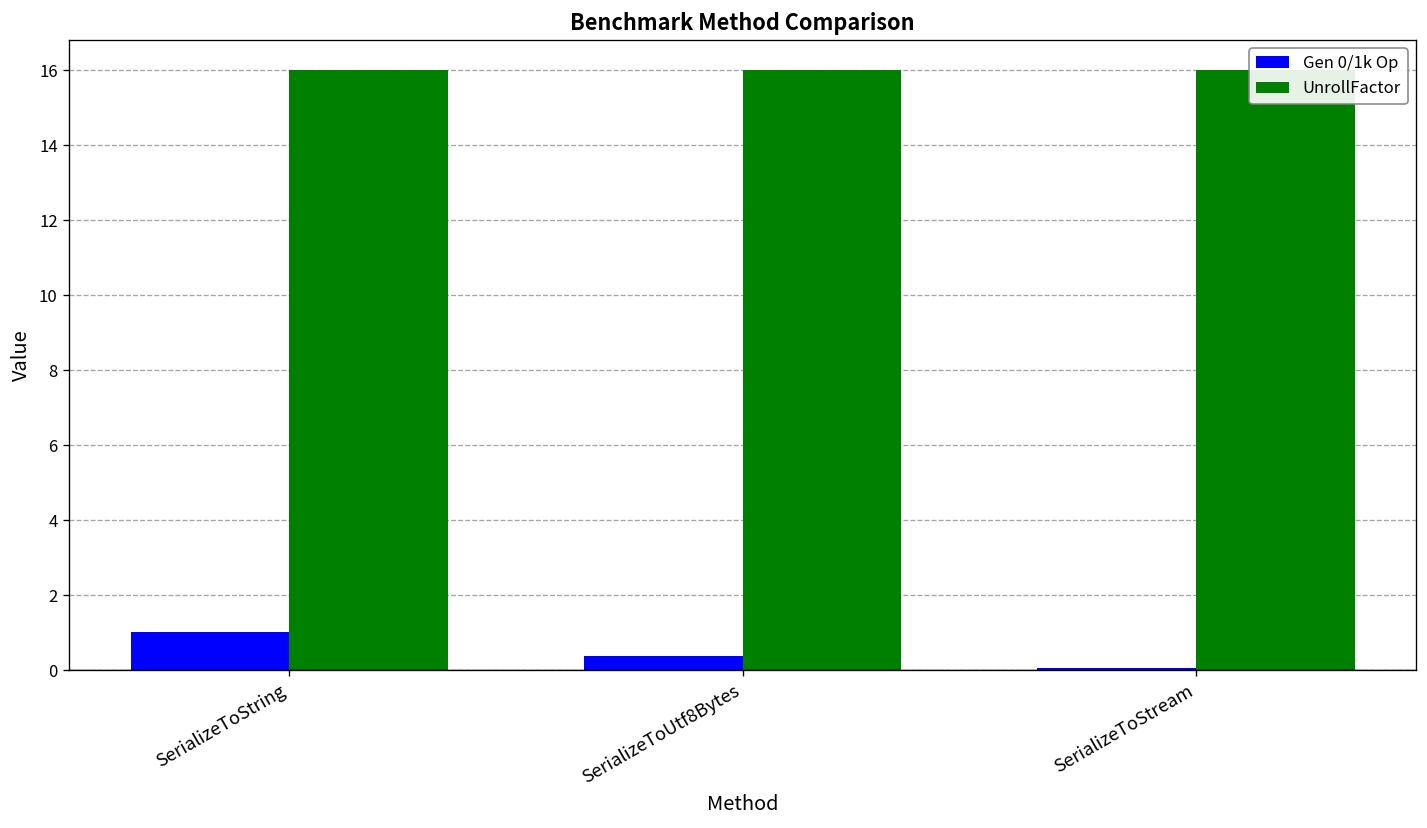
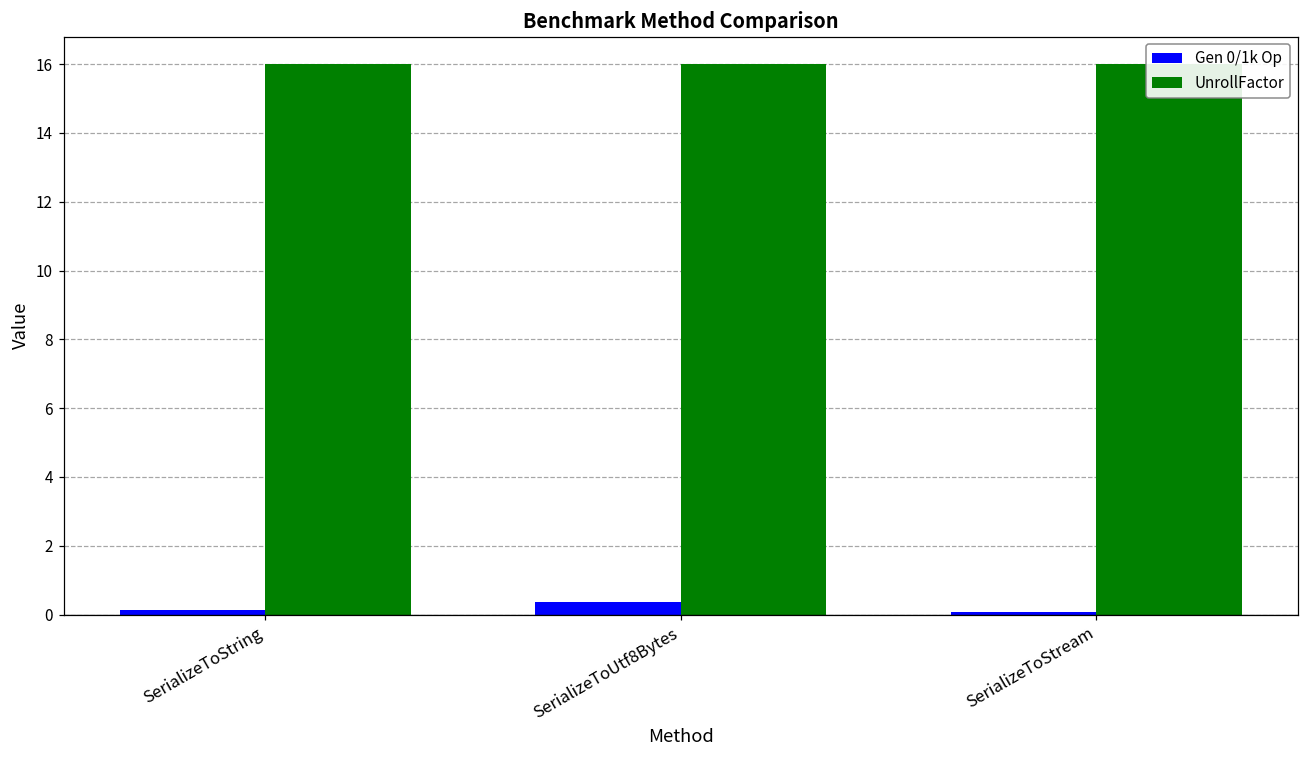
Gen 0/1k Op, SerializeToString: 1.0 -> 0.1
